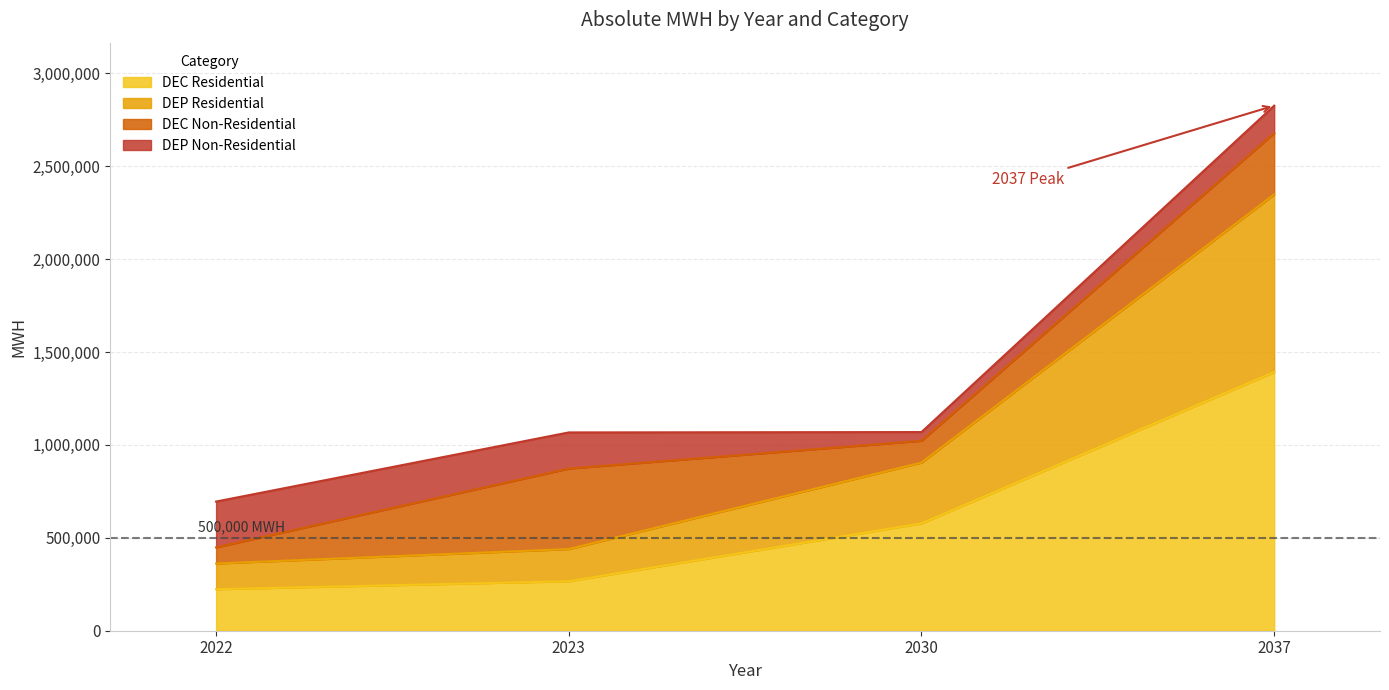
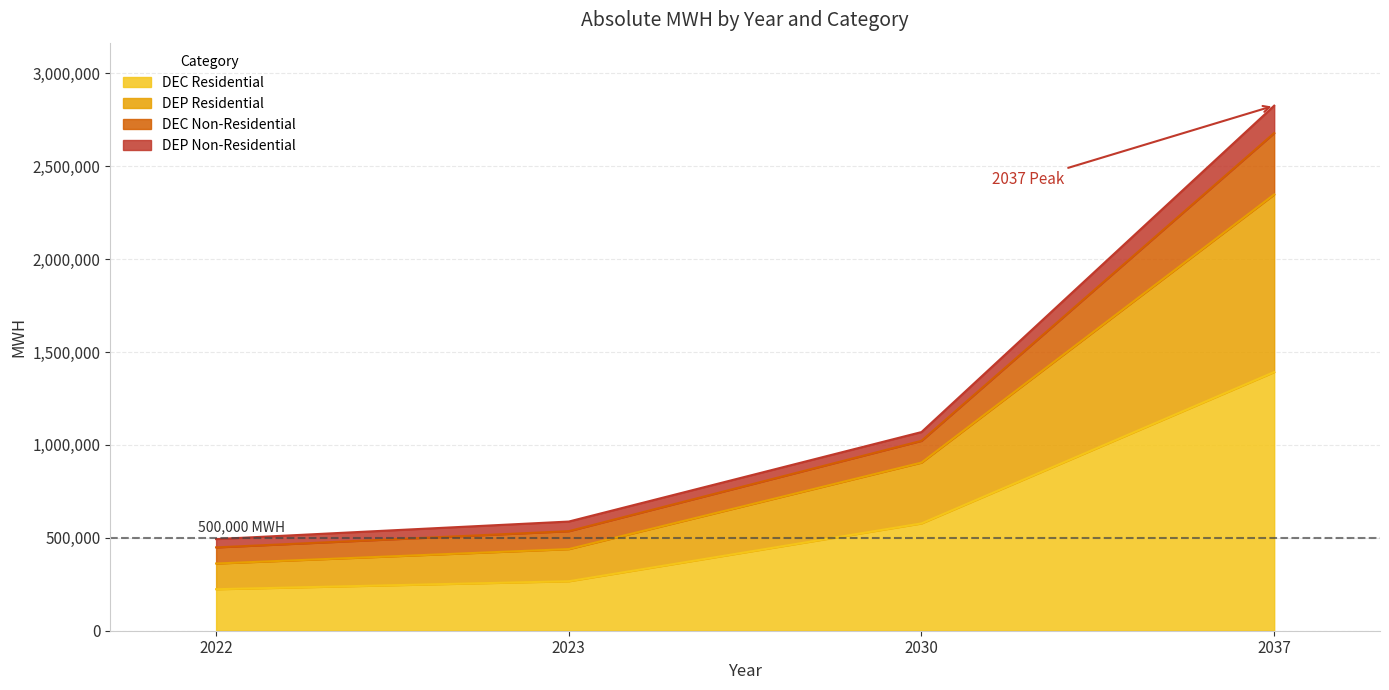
DEP Non-Residential, 2022: 250,000 -> 40,000
DEC Non-Residential, 2023: 430,000 -> 100,000
DEP Non-Residential, 2023: 190,000 -> 50,000
